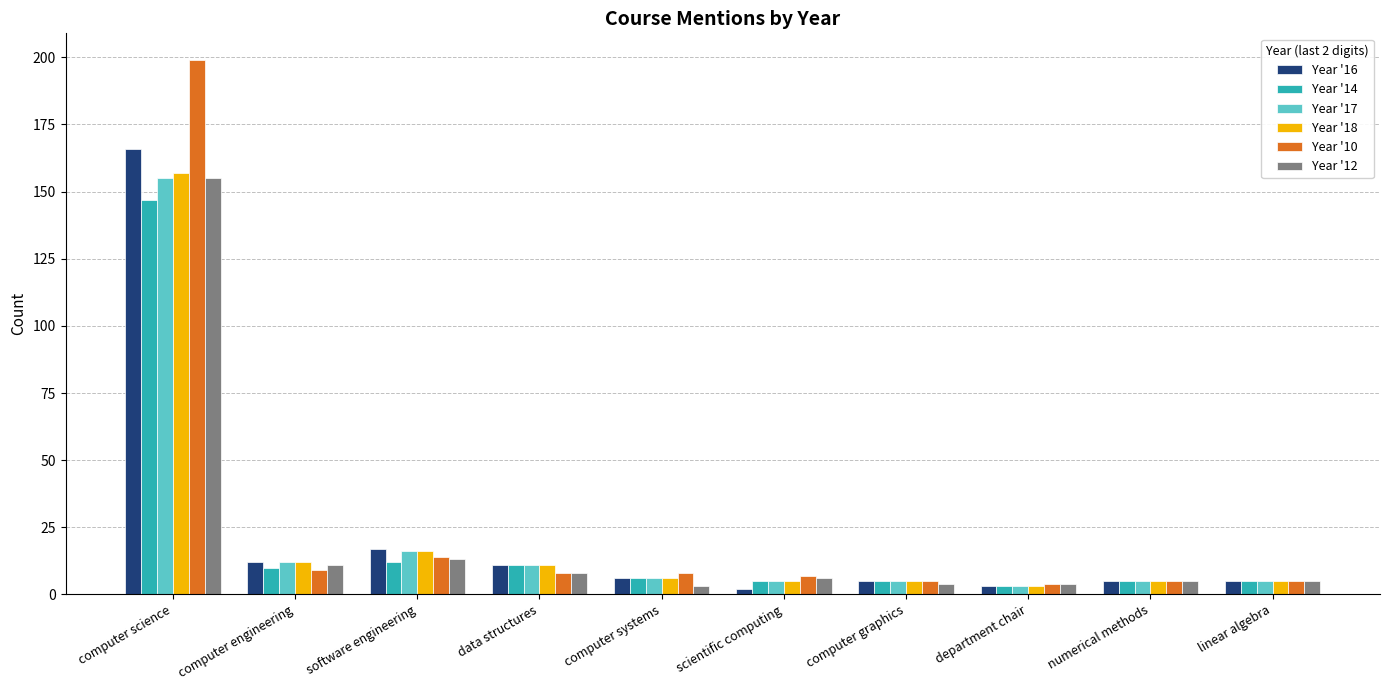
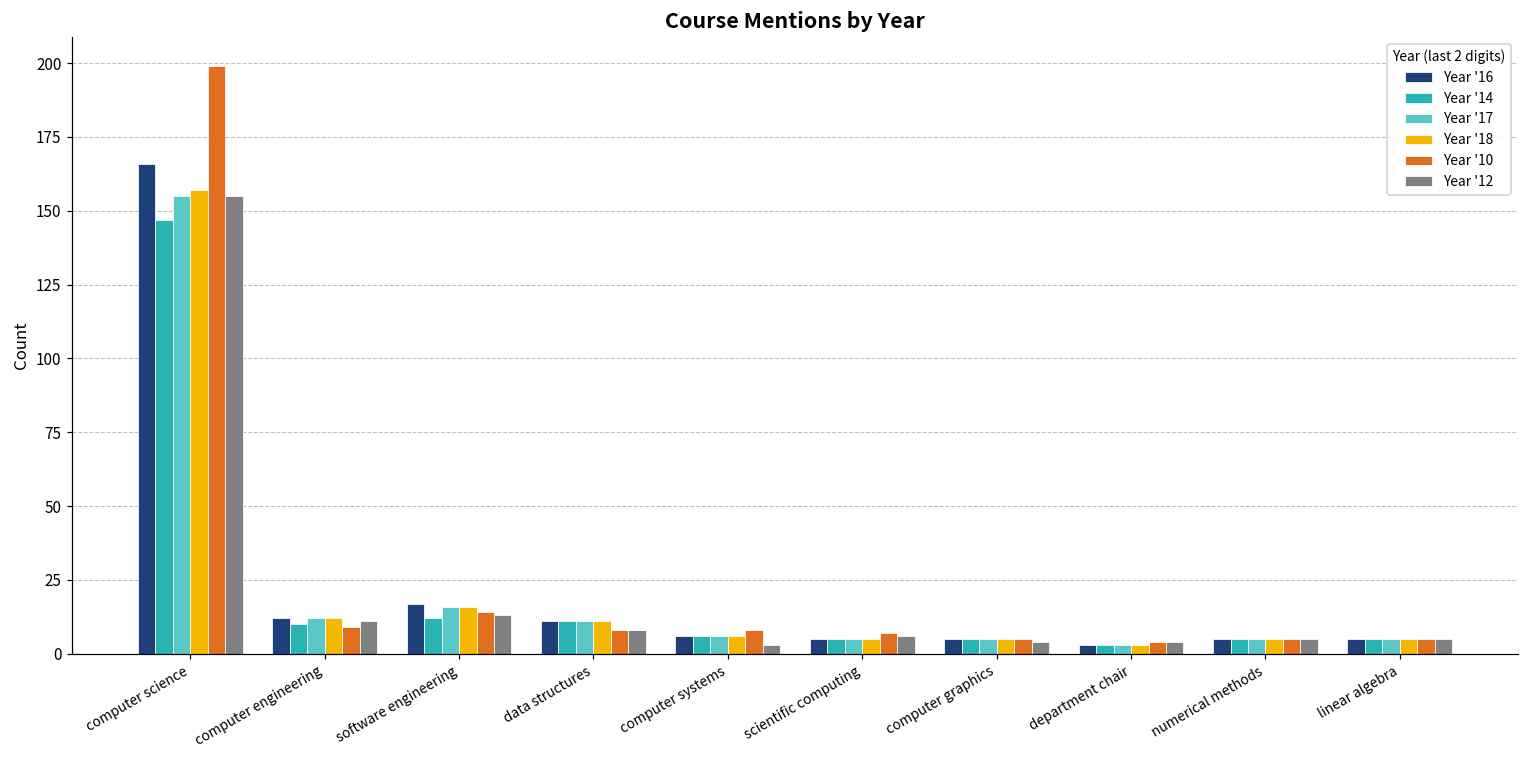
Year '16, scientific computing: 2 -> 5
